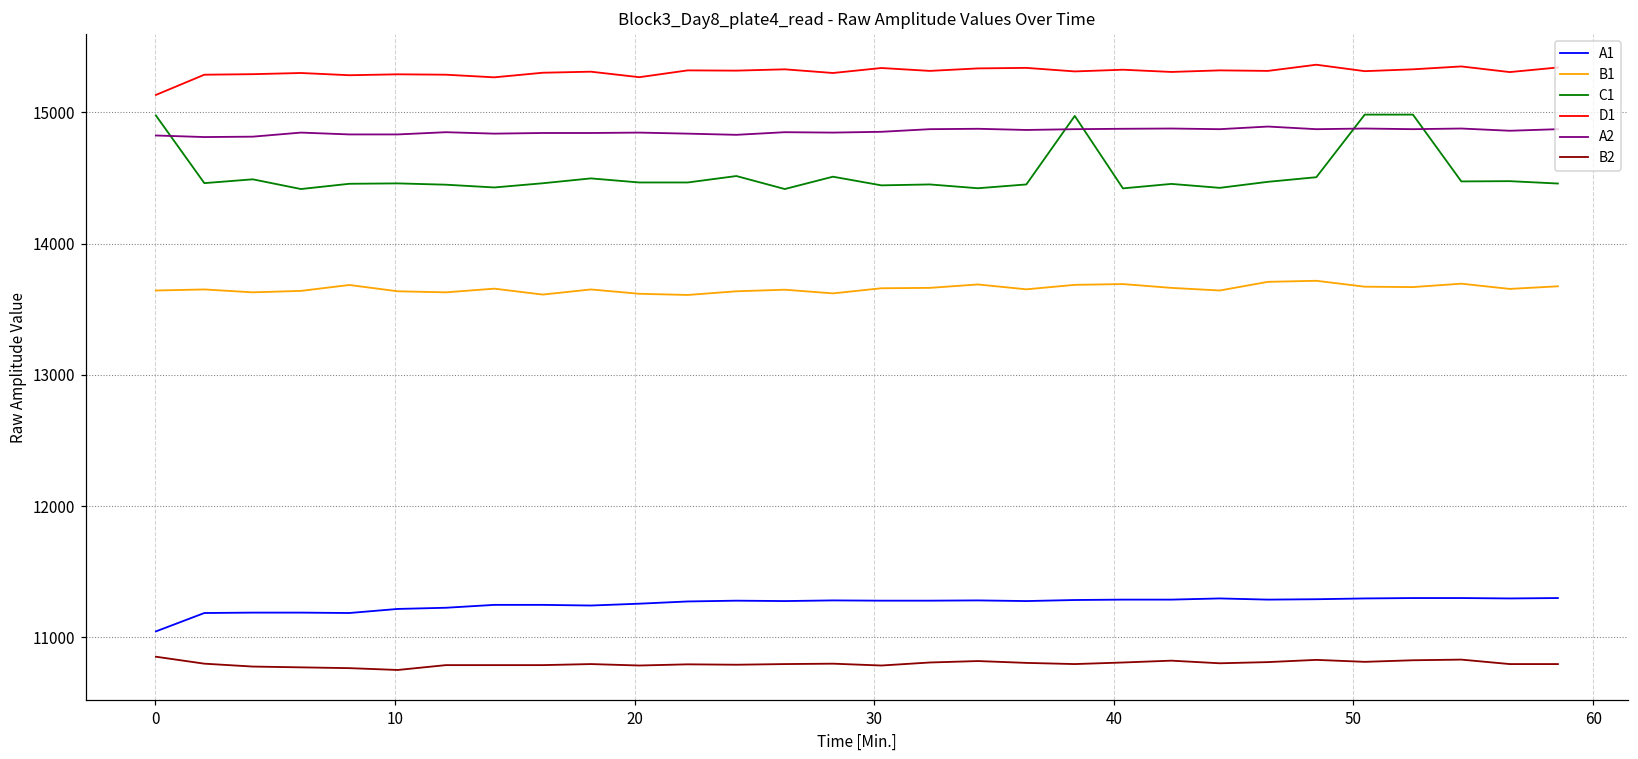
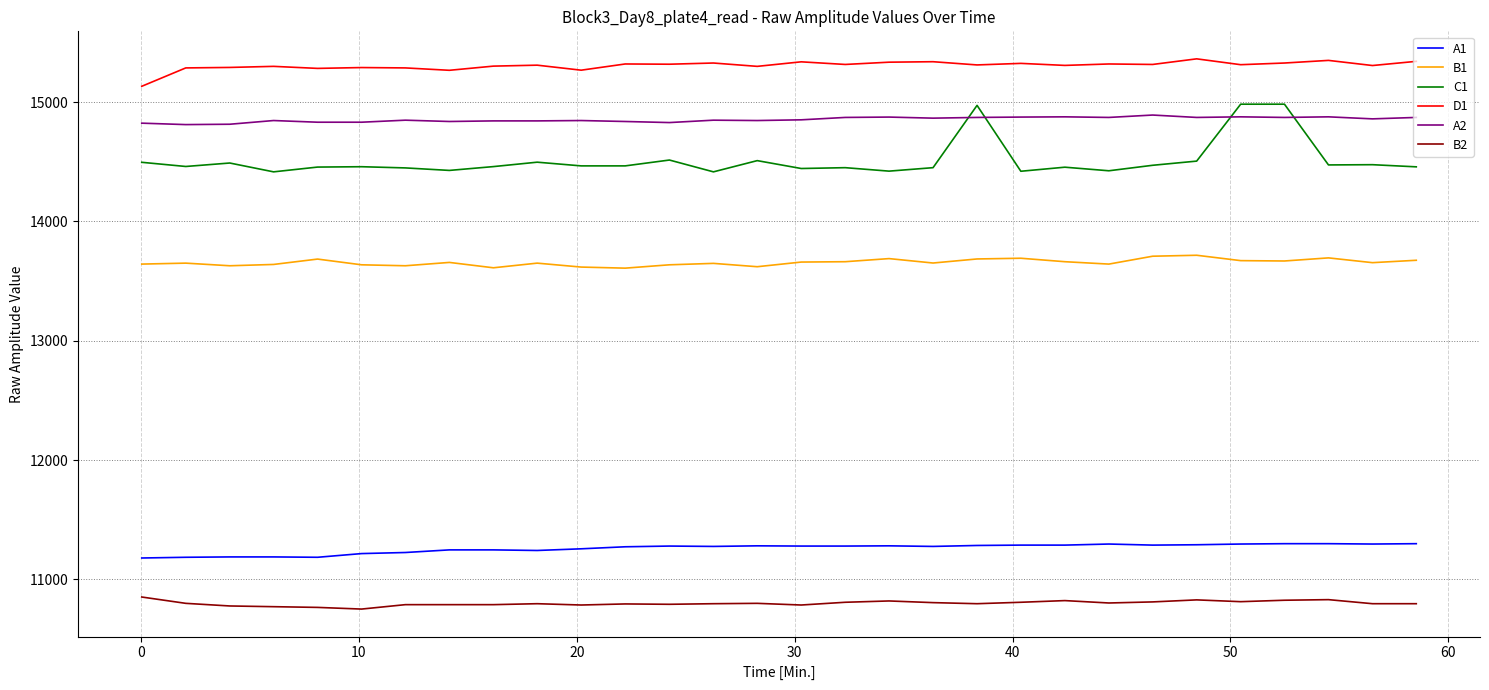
A1, 0: 11050 -> 11180
C1, 0: 14980 -> 14500
